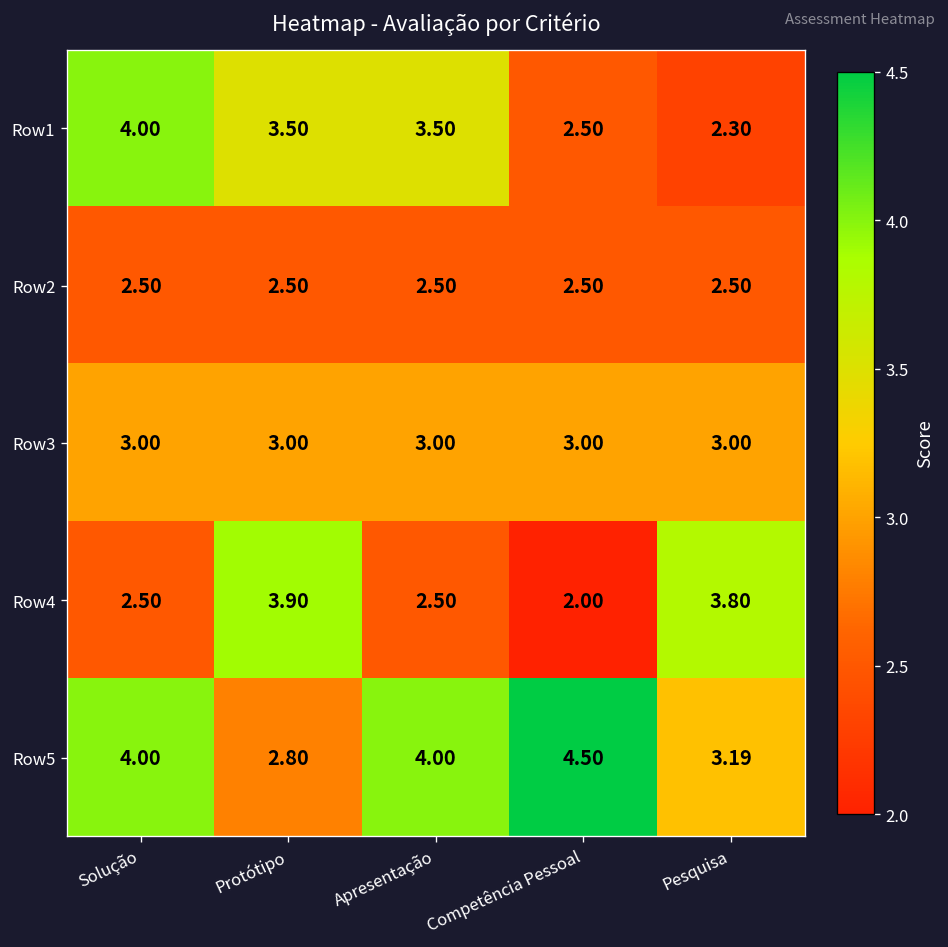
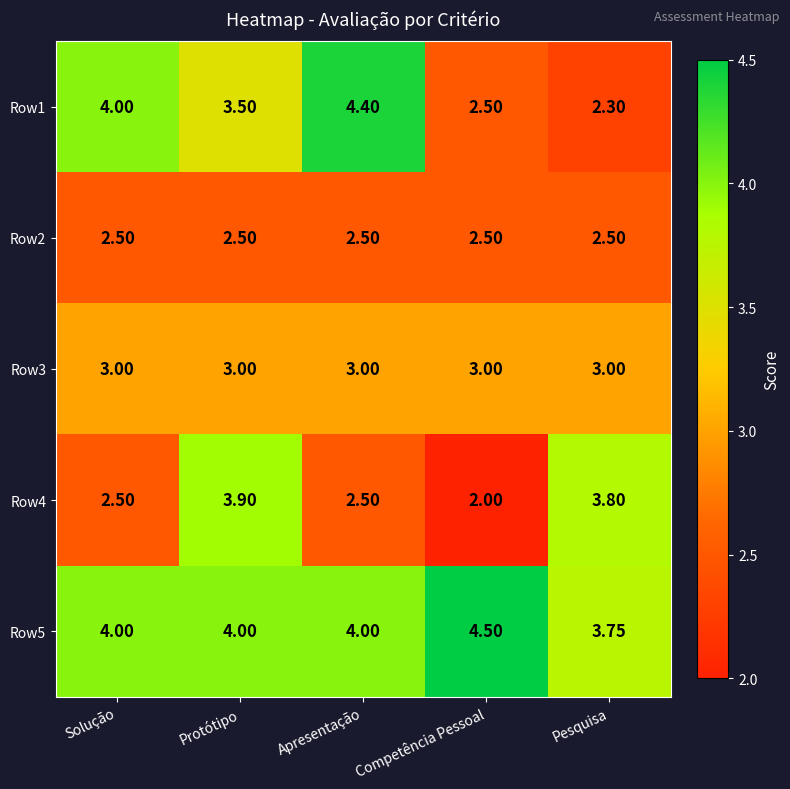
Row1, Apresentação: 3.50 -> 4.40
Row5, Protótipo: 2.80 -> 4.00
Row5, Pesquisa: 3.19 -> 3.75
